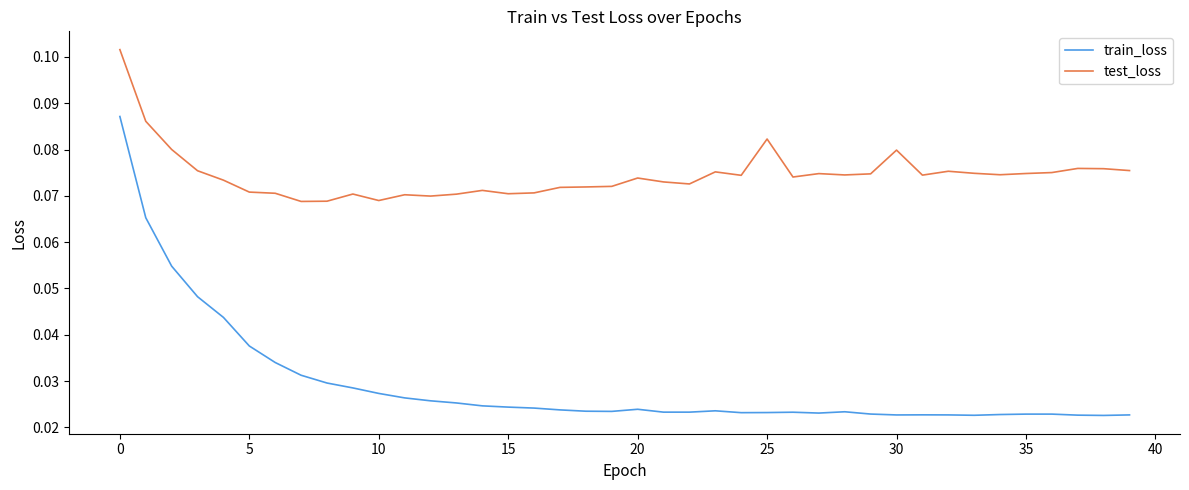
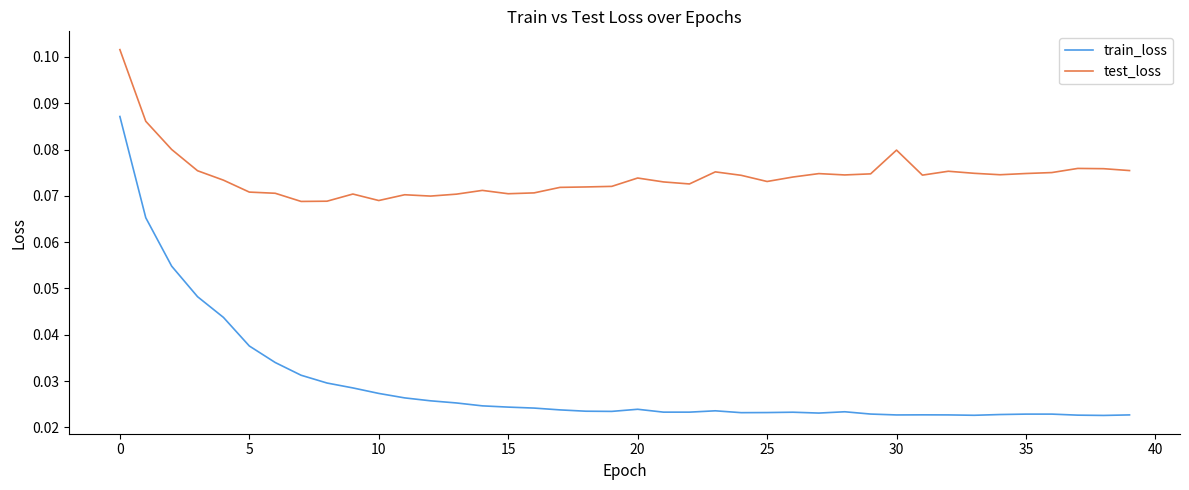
test_loss, 25: 0.082 -> 0.073
